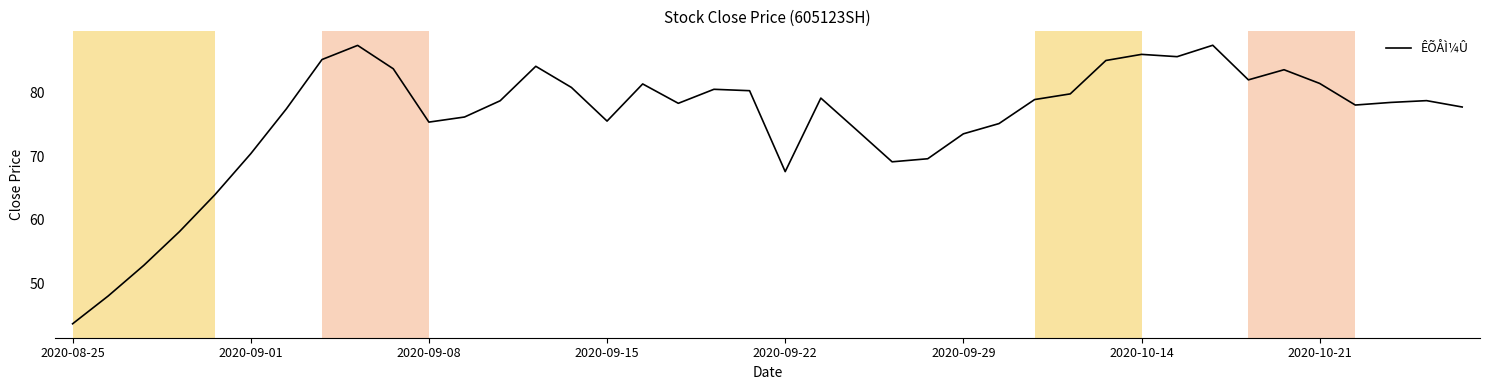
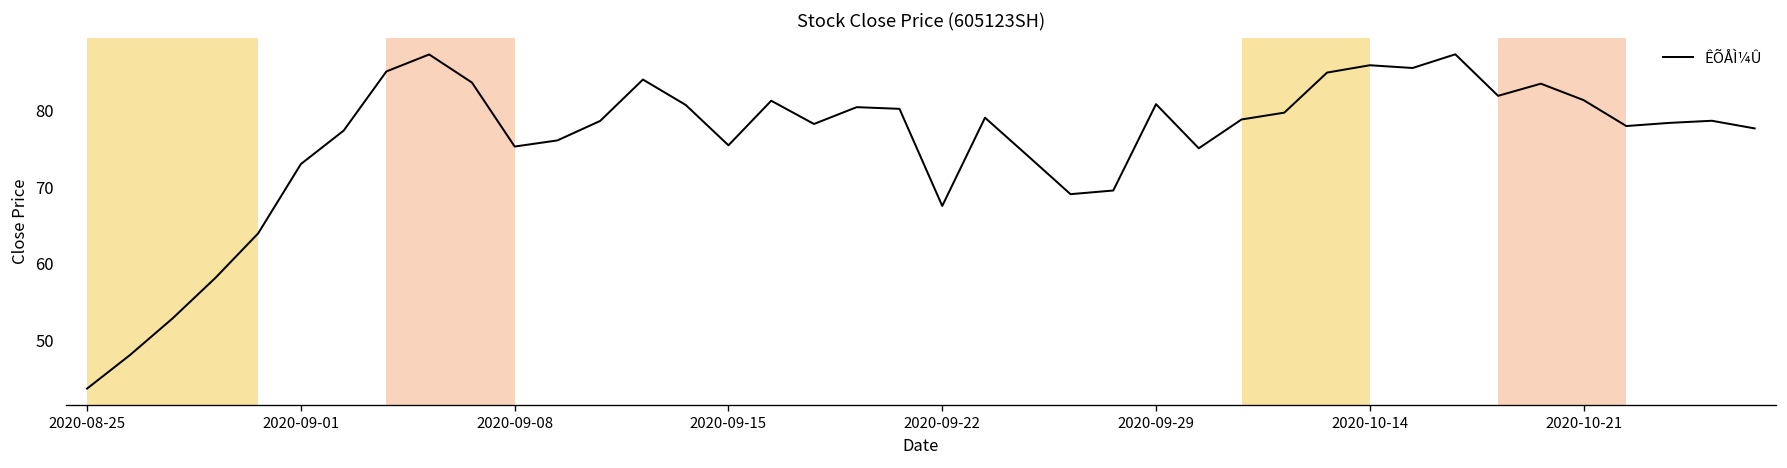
2020-09-01: 70 -> 73
2020-09-29: 73 -> 81
